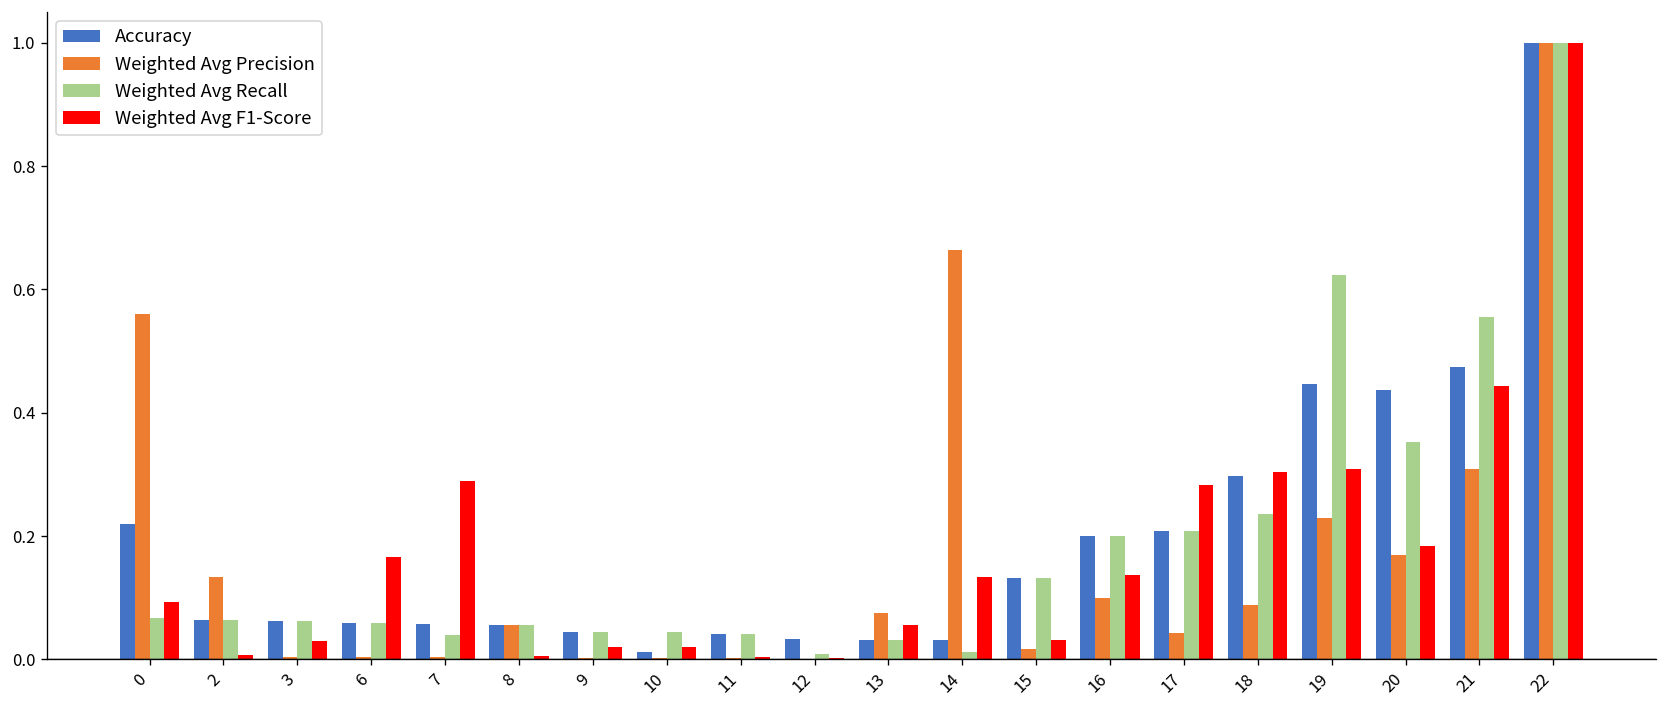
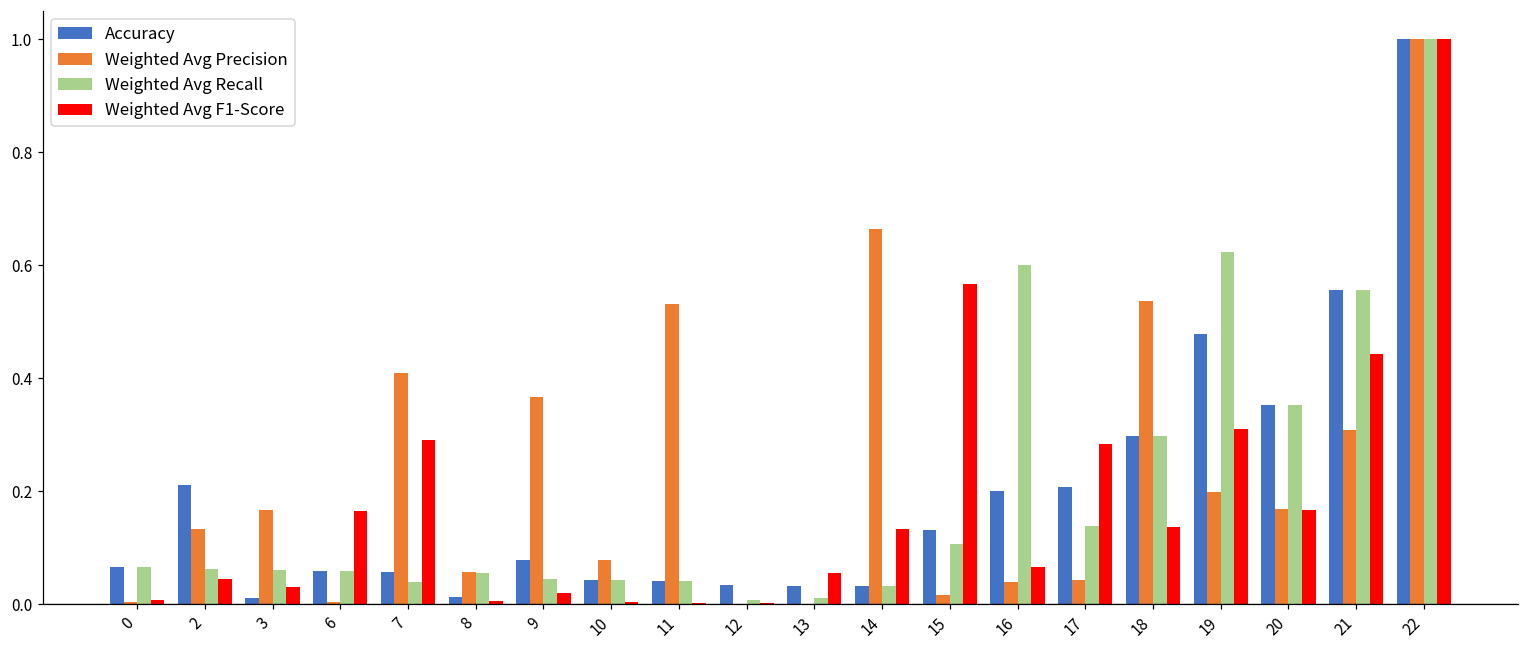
Accuracy, 0: 0.22 -> 0.07
Weighted Avg Precision, 0: 0.56 -> 0.00
Weighted Avg F1-Score, 0: 0.09 -> 0.01
Accuracy, 2: 0.06 -> 0.21
Weighted Avg F1-Score, 2: 0.01 -> 0.04
Accuracy, 3: 0.06 -> 0.01
Weighted Avg Precision, 3: 0.00 -> 0.17
Weighted Avg Precision, 7: 0.00 -> 0.41
Accuracy, 8: 0.06 -> 0.01
Accuracy, 9: 0.04 -> 0.08
Weighted Avg Precision, 9: 0.00 -> 0.37
Accuracy, 10: 0.01 -> 0.04
Weighted Avg Precision, 10: 0.00 -> 0.08
Weighted Avg F1-Score, 10: 0.02 -> 0.00
Weighted Avg Precision, 11: 0.00 -> 0.53
Weighted Avg Precision, 13: 0.08 -> 0.00
Weighted Avg Recall, 13: 0.03 -> 0.01
Weighted Avg Recall, 14: 0.01 -> 0.03
Weighted Avg Recall, 15: 0.13 -> 0.11
Weighted Avg F1-Score, 15: 0.03 -> 0.57
Weighted Avg Precision, 16: 0.10 -> 0.04
Weighted Avg Recall, 16: 0.2 -> 0.6
Weighted Avg F1-Score, 16: 0.14 -> 0.07
Weighted Avg Recall, 17: 0.21 -> 0.14
Weighted Avg Precision, 18: 0.09 -> 0.54
Weighted Avg Recall, 18: 0.24 -> 0.30
Weighted Avg F1-Score, 18: 0.30 -> 0.14
Accuracy, 19: 0.45 -> 0.48
Weighted Avg Precision, 19: 0.23 -> 0.20
Accuracy, 20: 0.44 -> 0.35
Weighted Avg F1-Score, 20: 0.18 -> 0.17
Accuracy, 21: 0.47 -> 0.56
